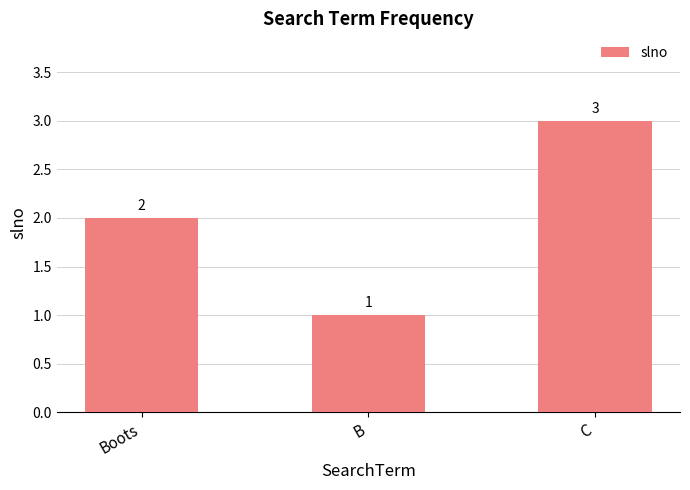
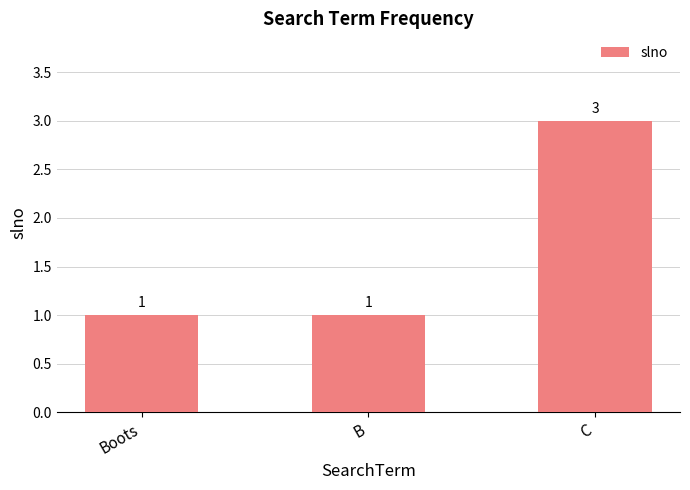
Boots: 2 -> 1
